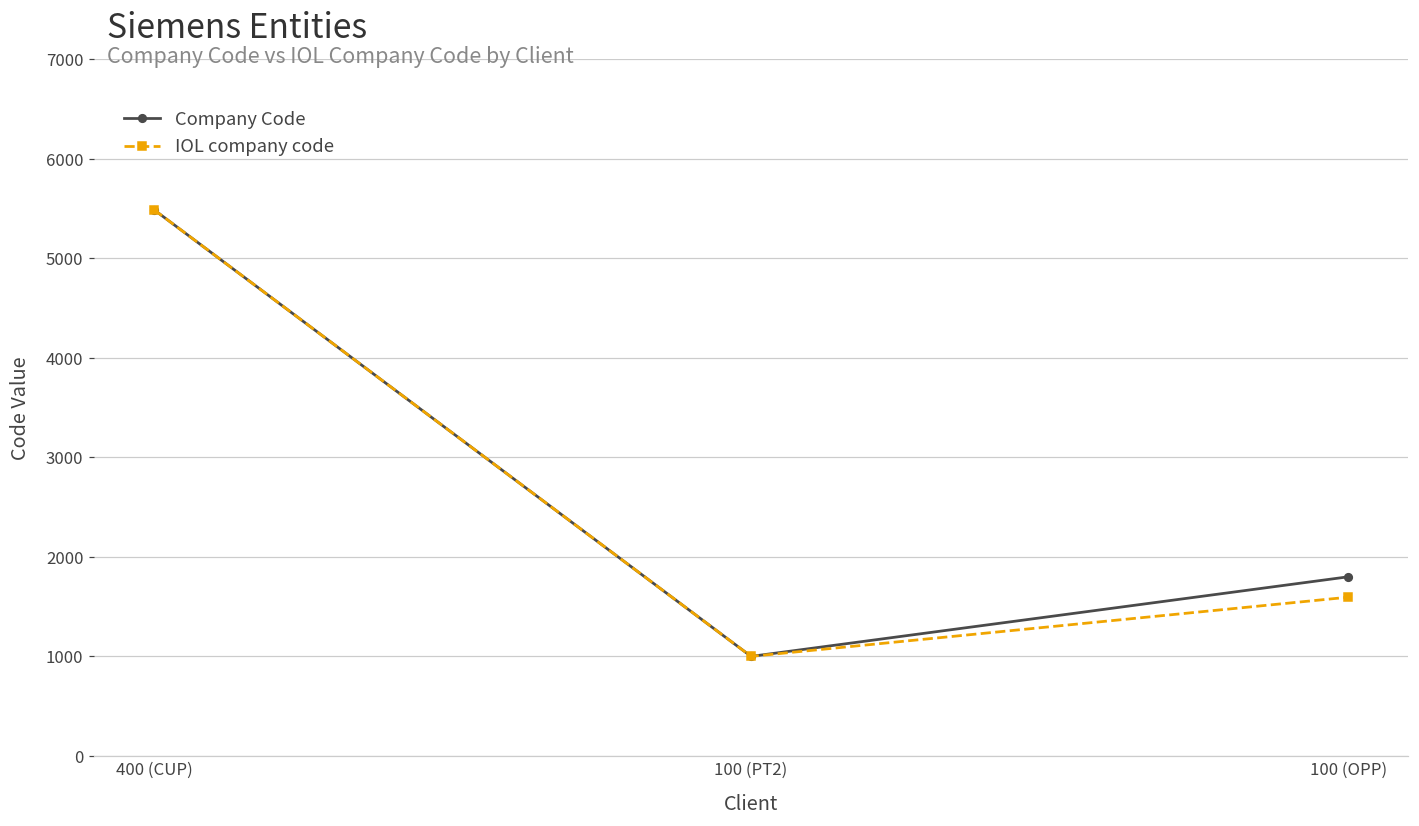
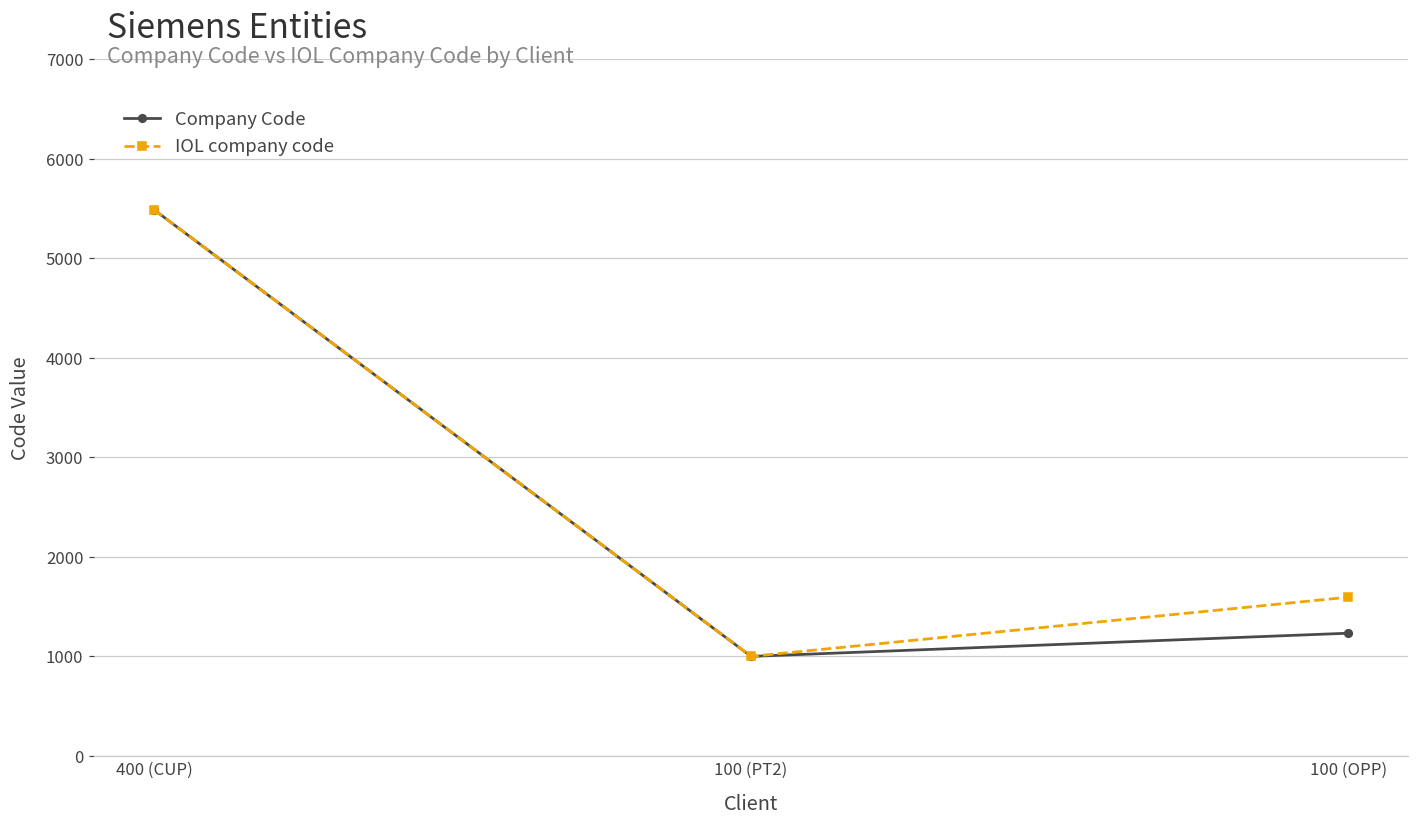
Company Code, 100 (OPP): 1800 -> 1200
